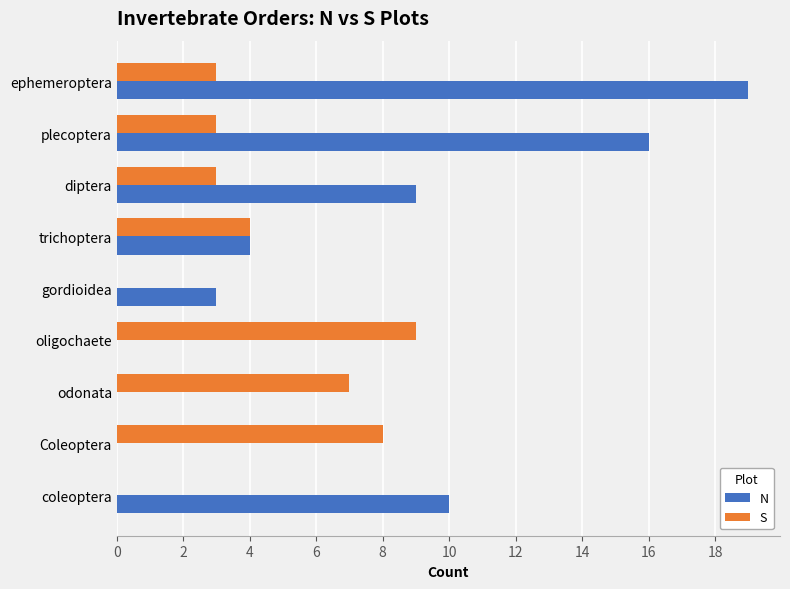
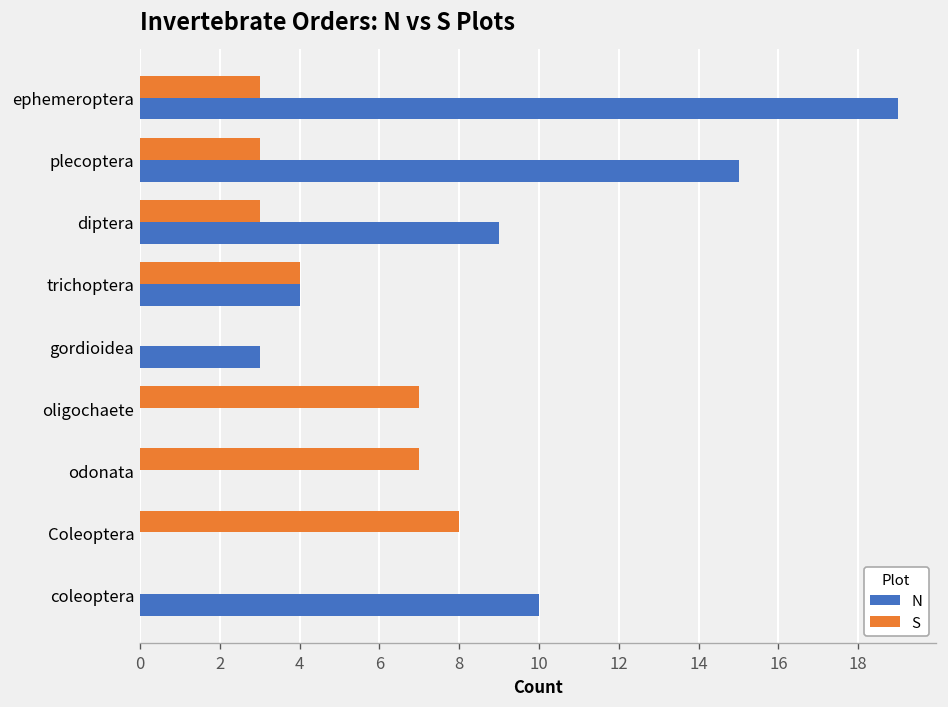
N, plecoptera: 16 -> 15
S, oligochaete: 9 -> 7
